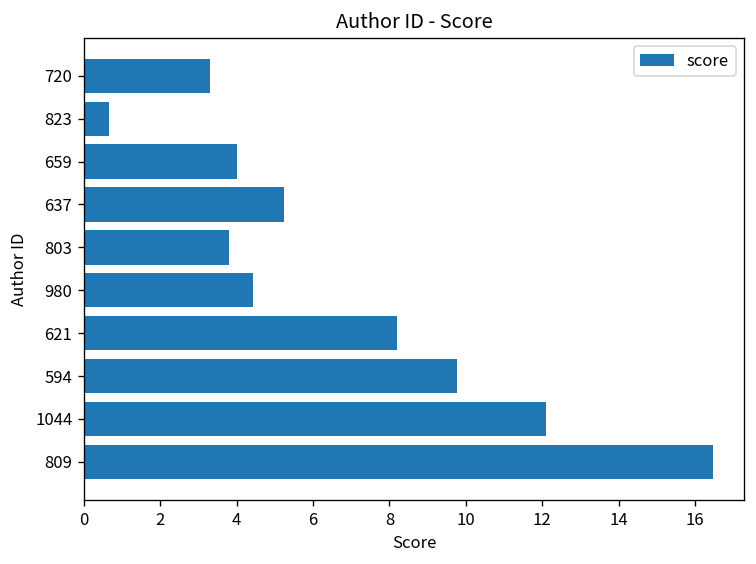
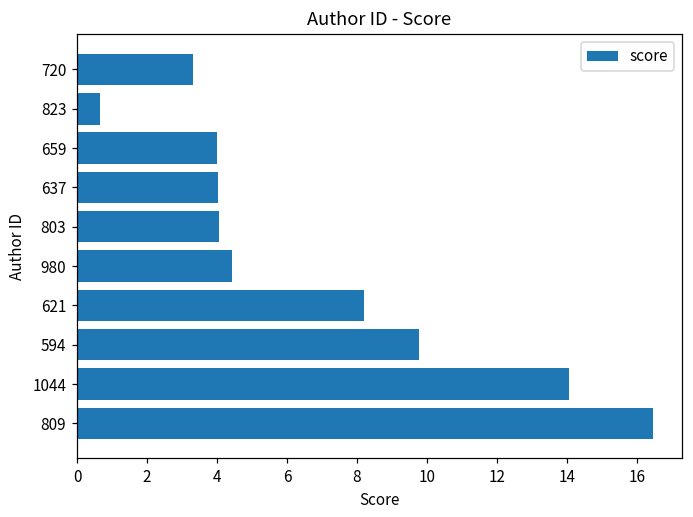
637: 5.2 -> 4.0
803: 3.8 -> 4.1
1044: 12.1 -> 14.0
